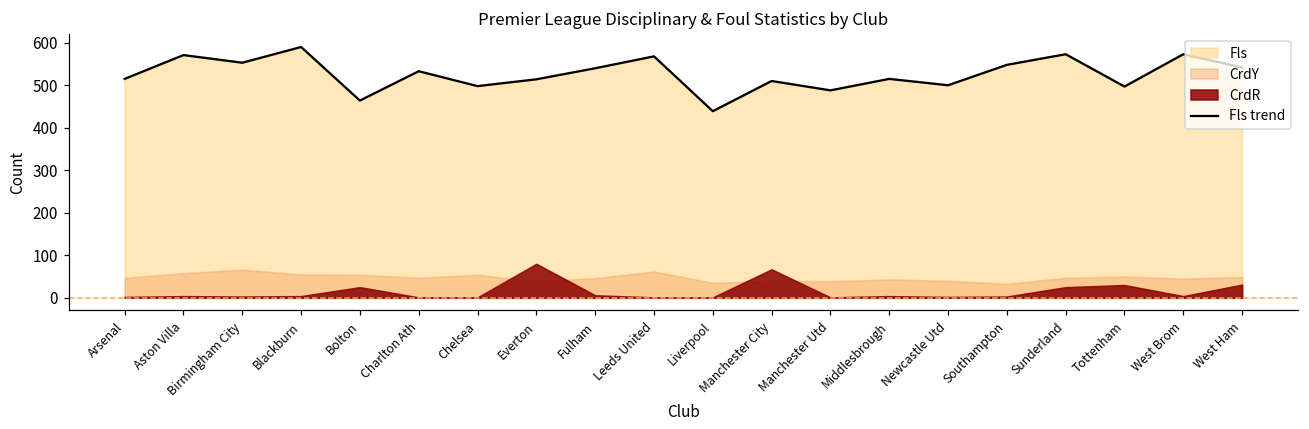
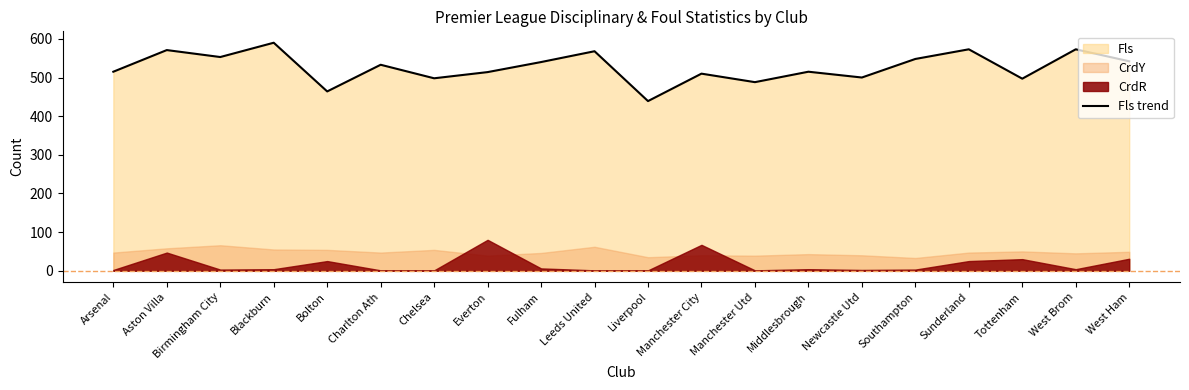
CrdR, Aston Villa: 0 -> 50
